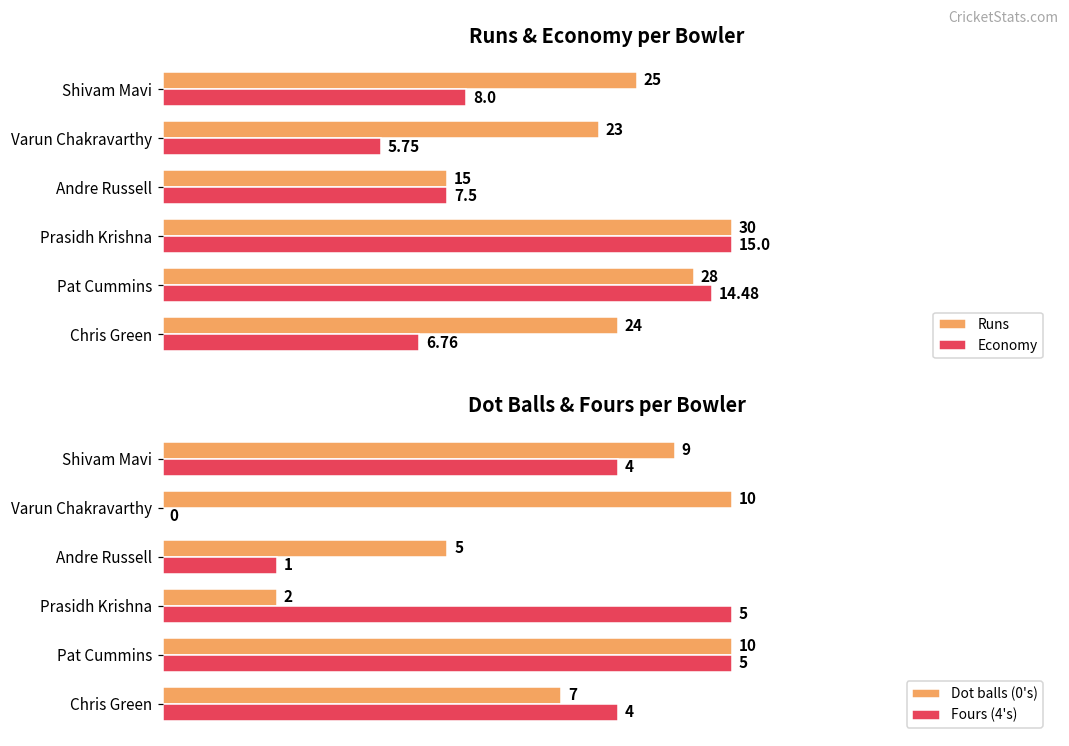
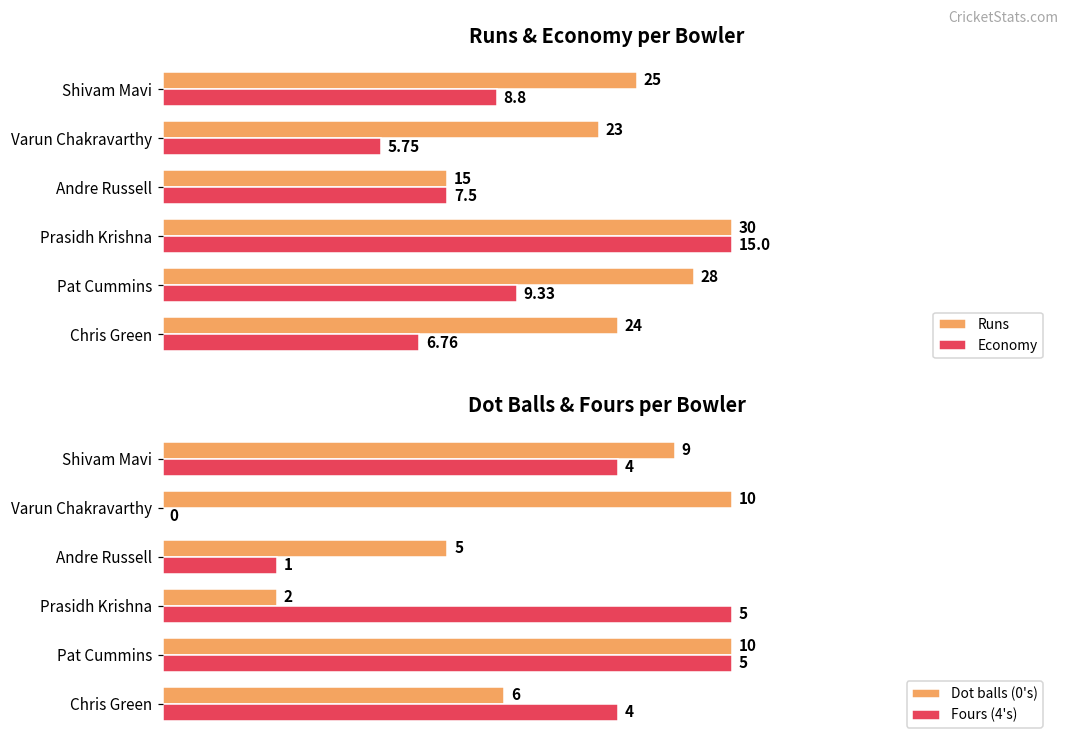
Runs & Economy per Bowler, Economy, Shivam Mavi: 8.0 -> 8.8
Runs & Economy per Bowler, Economy, Pat Cummins: 14.48 -> 9.33
Dot Balls & Fours per Bowler, Dot balls (0's), Chris Green: 7 -> 6
